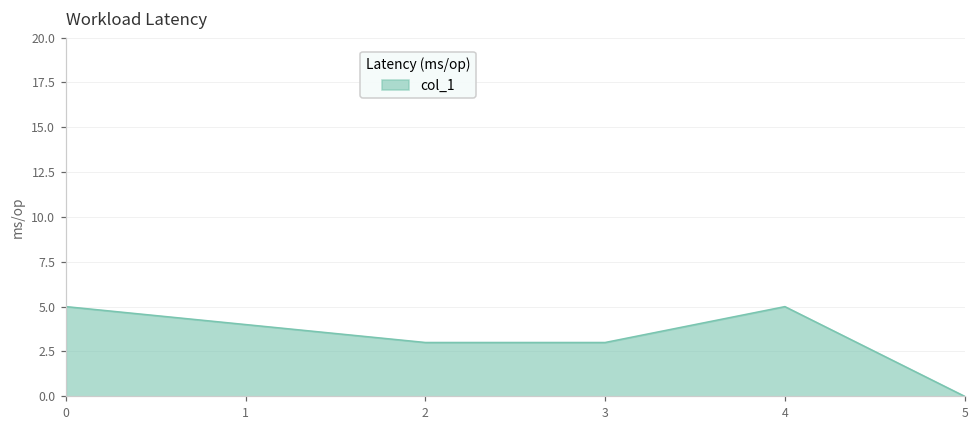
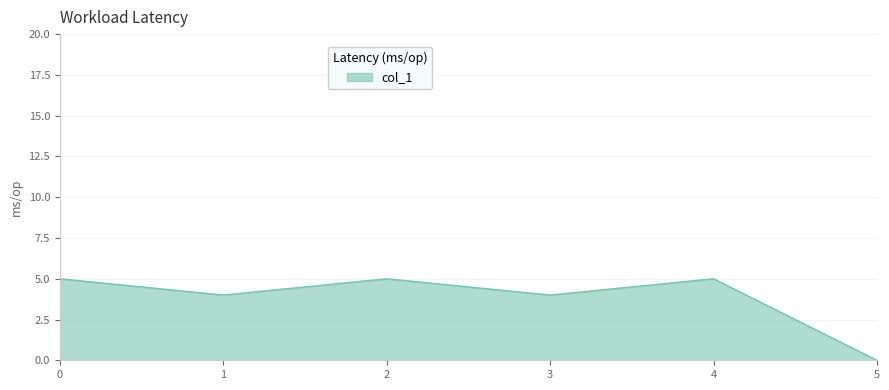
2: 3 -> 5
3: 3 -> 4
